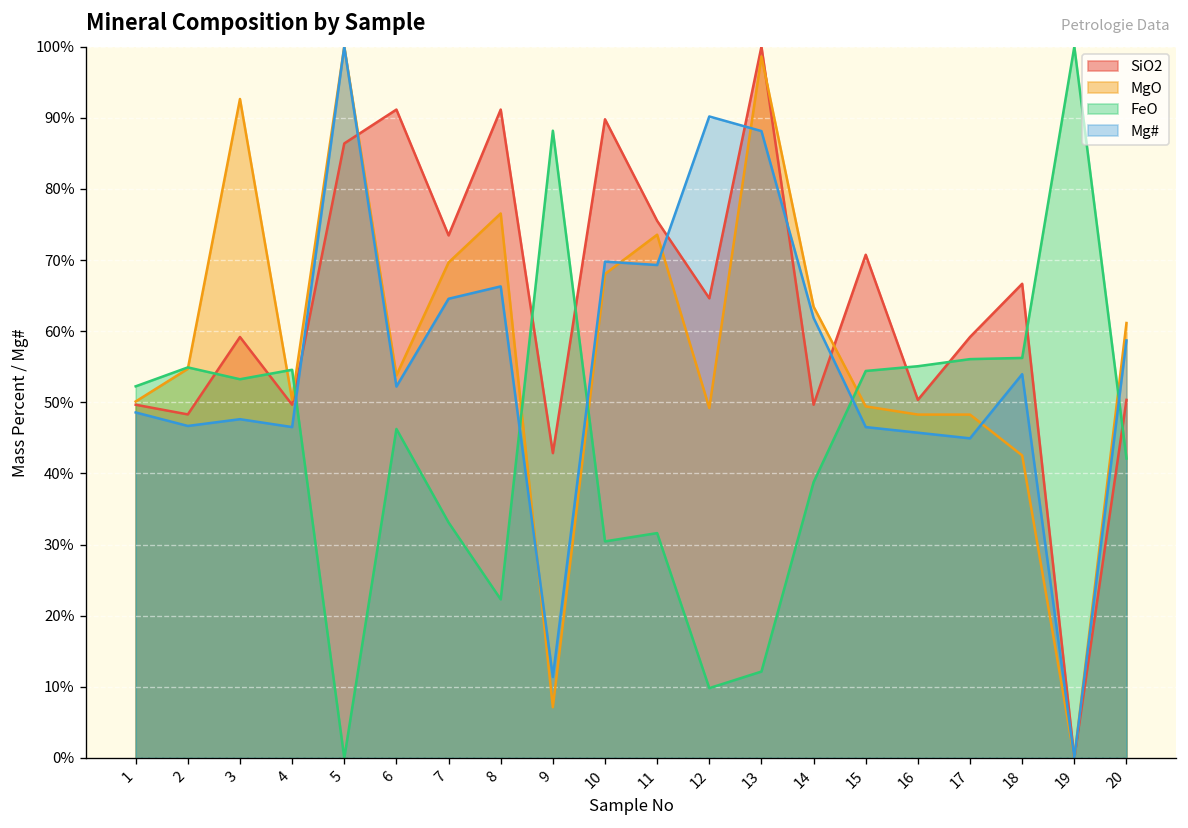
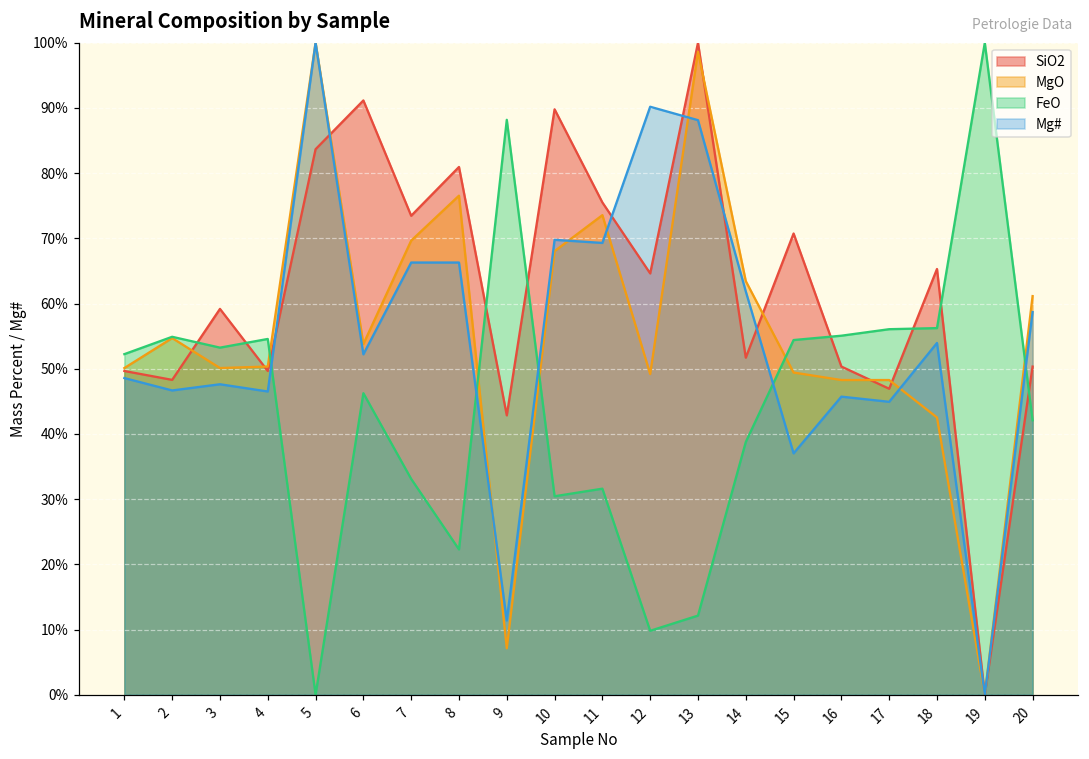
MgO, 3: 93% -> 50%
SiO2, 5: 86% -> 84%
Mg#, 7: 65% -> 66%
SiO2, 8: 91% -> 81%
SiO2, 14: 50% -> 52%
Mg#, 15: 47% -> 37%
SiO2, 17: 59% -> 47%
SiO2, 18: 67% -> 65%
